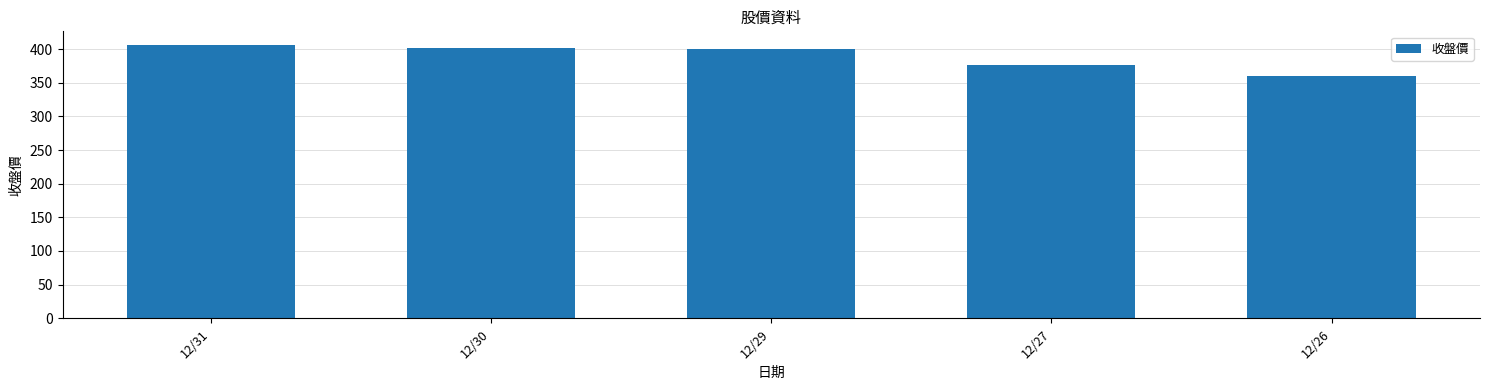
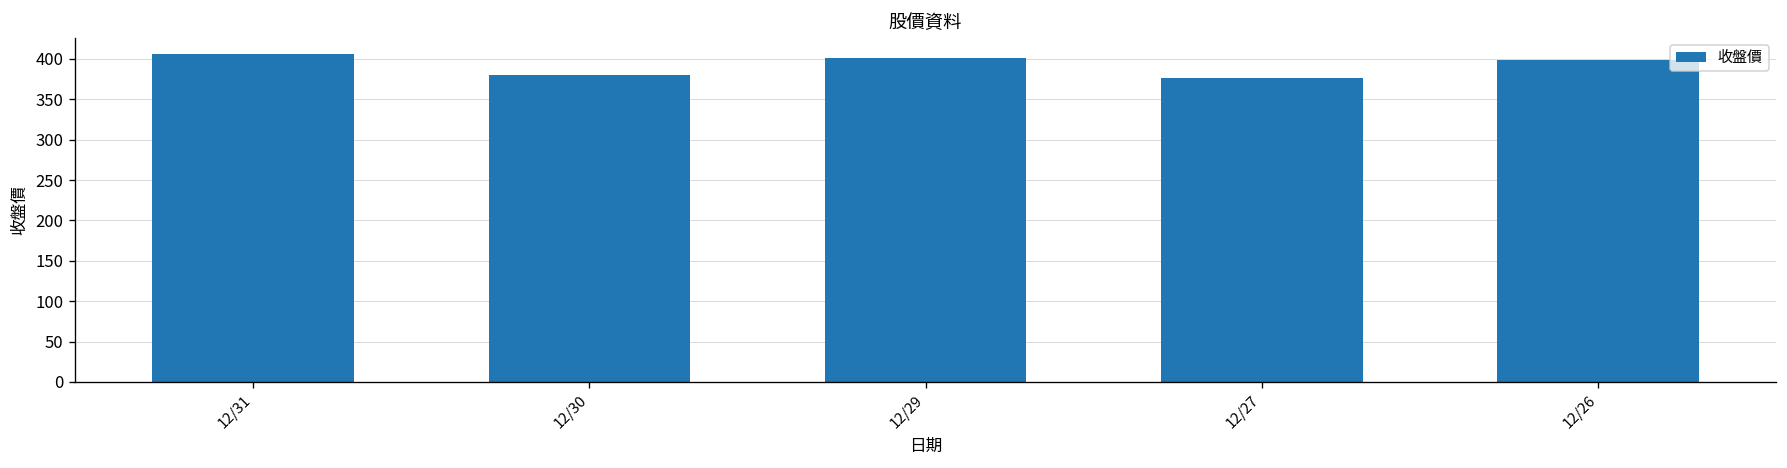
12/30: 400 -> 380
12/26: 360 -> 400
